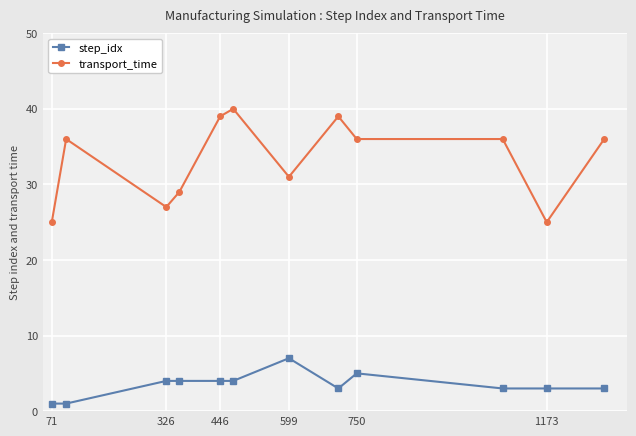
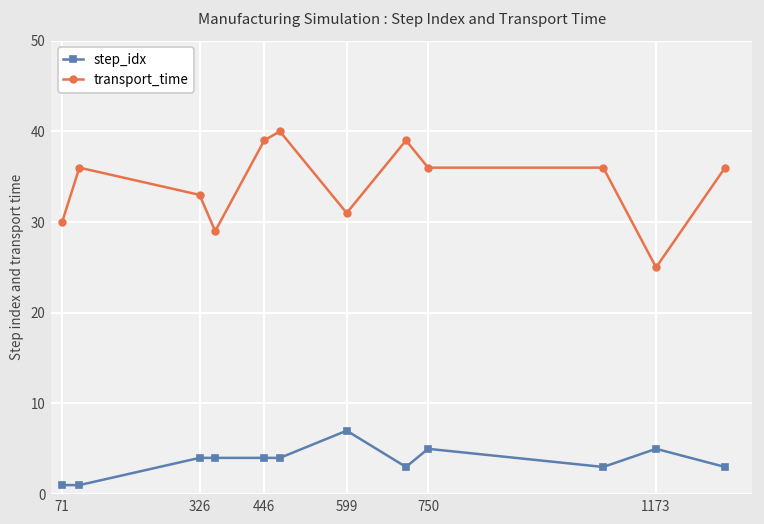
transport_time, 71: 25 -> 30
transport_time, 326: 27 -> 33
step_idx, 1173: 3 -> 5
